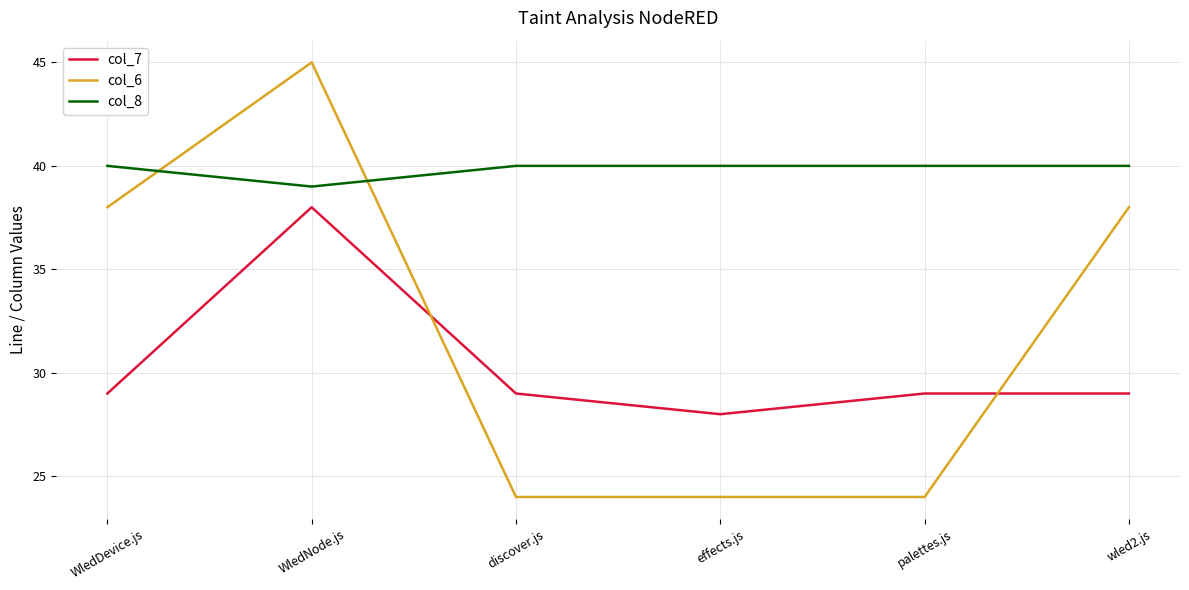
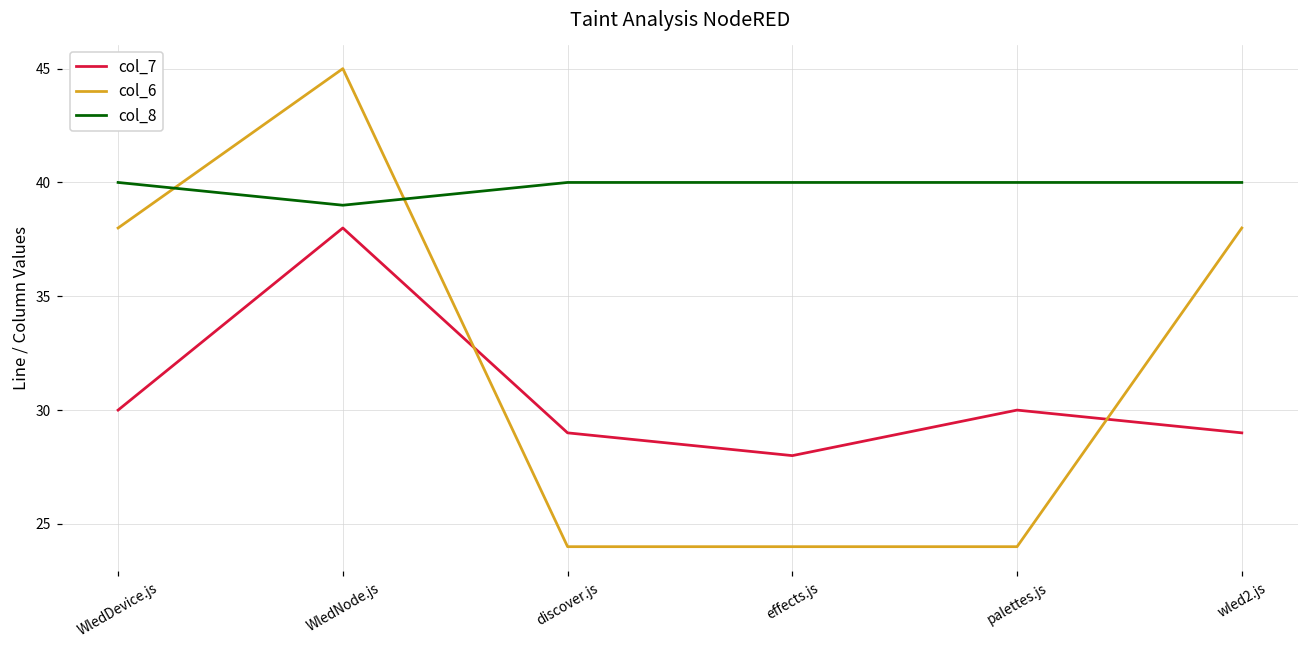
col_7, WledDevice.js: 29 -> 30
col_7, palettes.js: 29 -> 30
